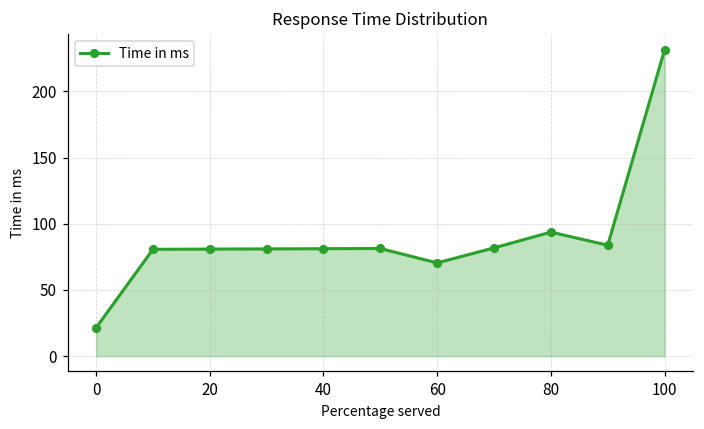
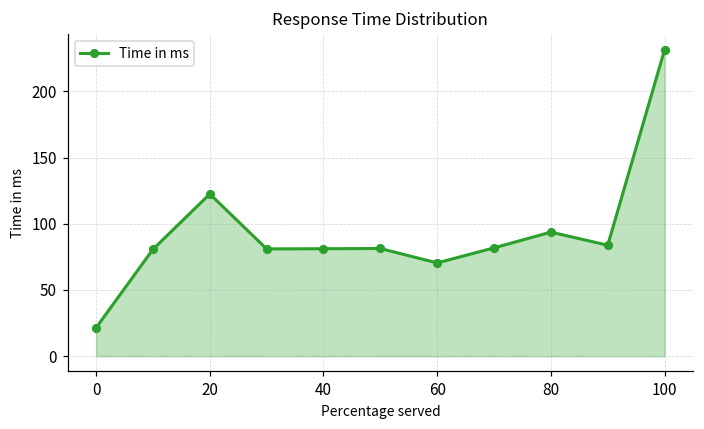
20: 81 -> 123
